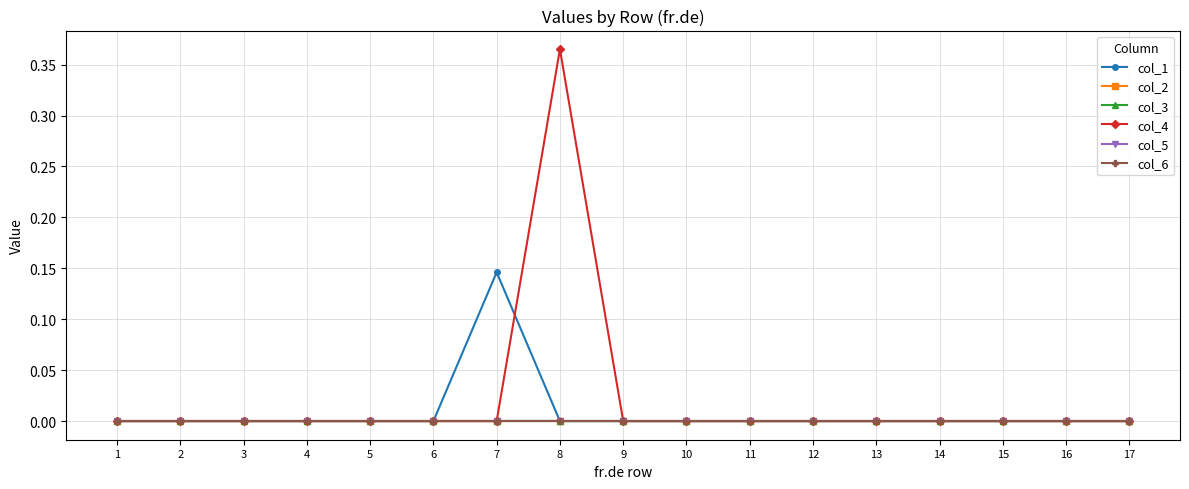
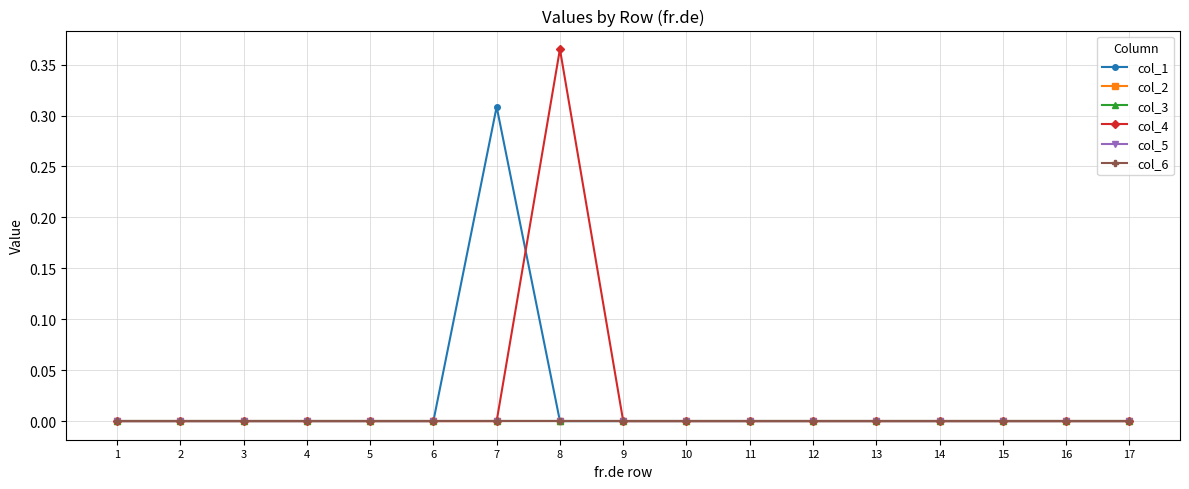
col_1, 7: 0.146 -> 0.309
